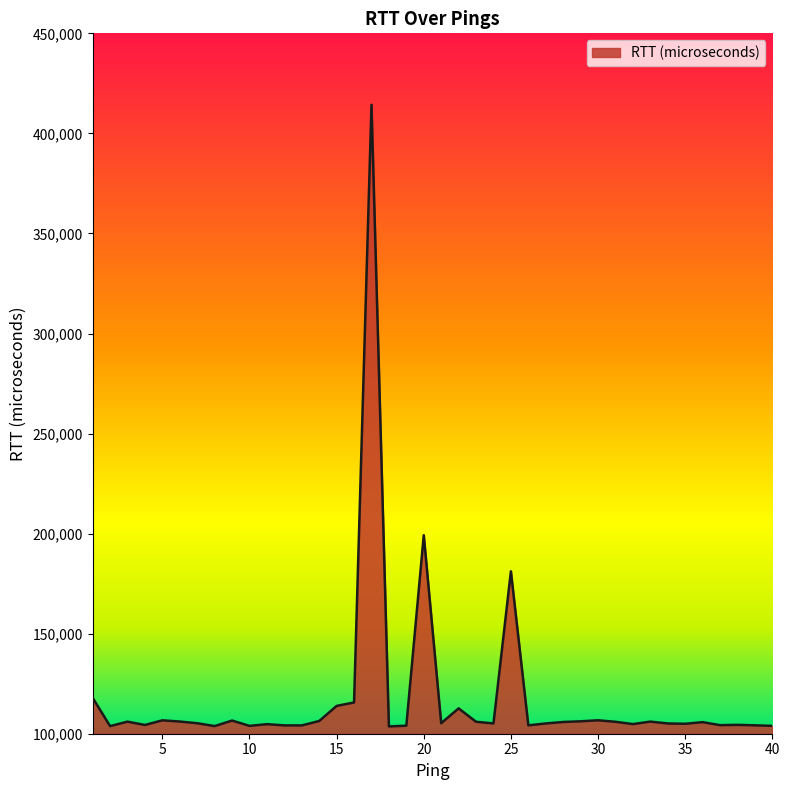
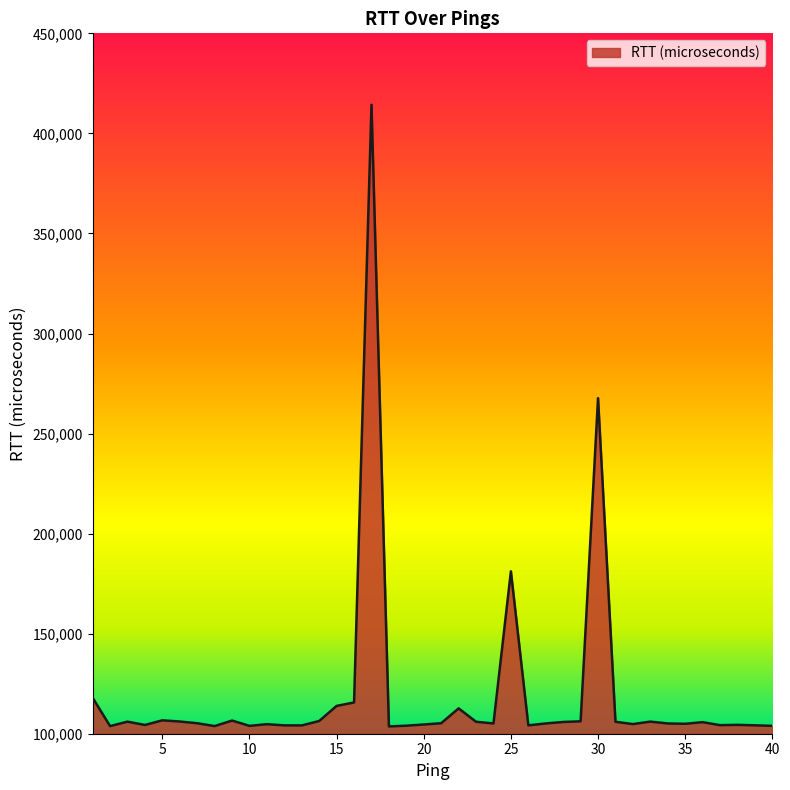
20: 199,000 -> 105,000
30: 107,000 -> 268,000
